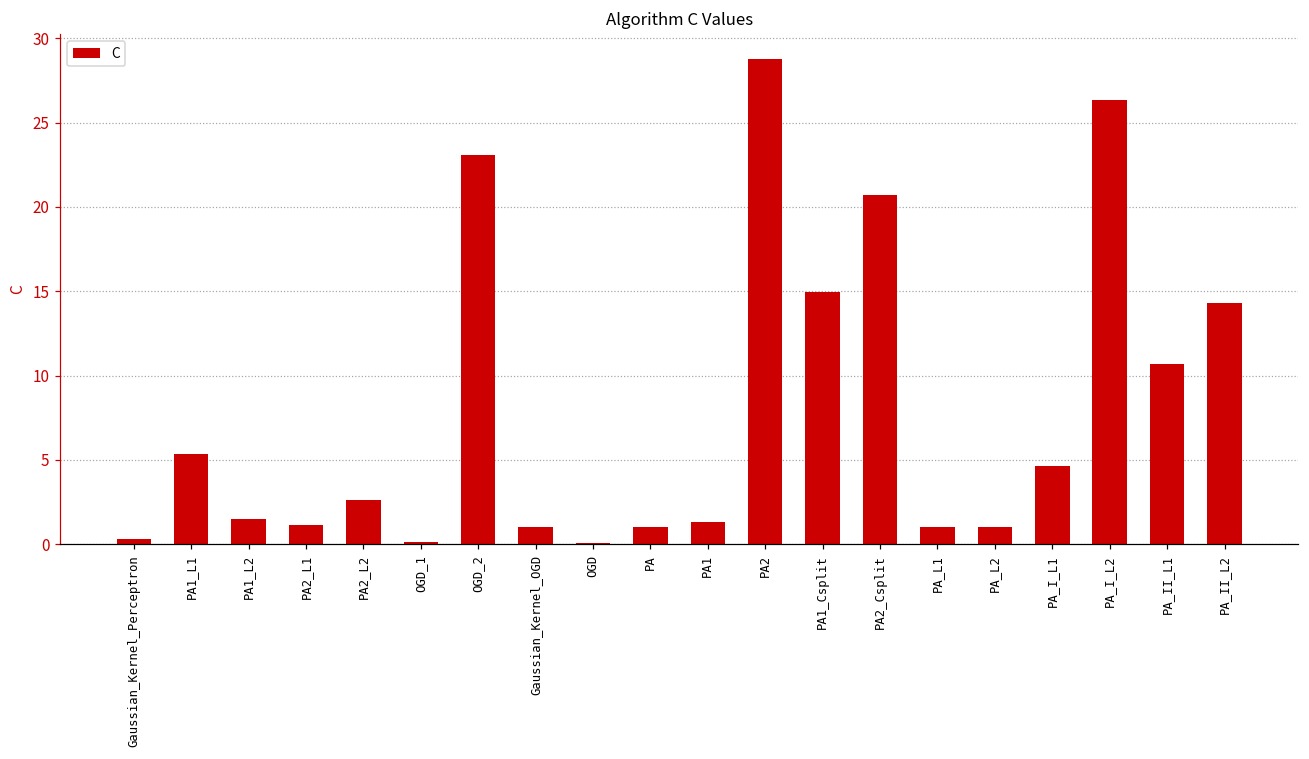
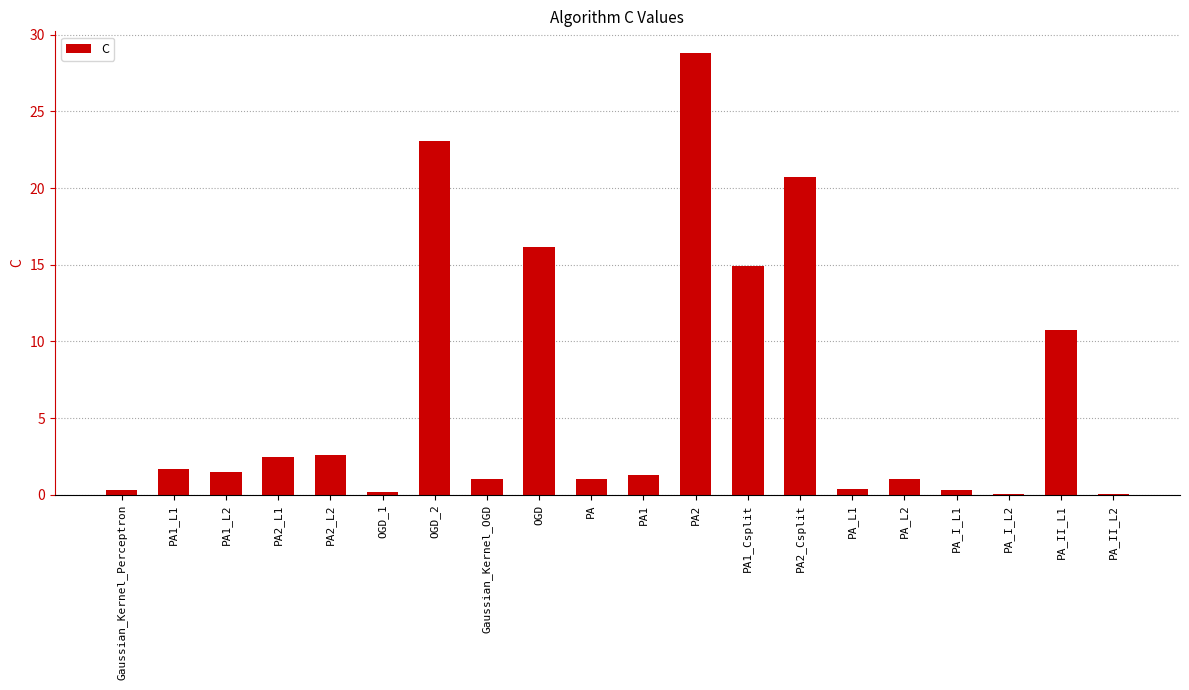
PA1_L1: 5.3 -> 1.7
PA2_L1: 1.2 -> 2.5
OGD: 0.1 -> 16.2
PA_L1: 1.0 -> 0.4
PA_I_L1: 4.6 -> 0.3
PA_I_L2: 26.4 -> 0.1
PA_II_L2: 14.3 -> 0.1
